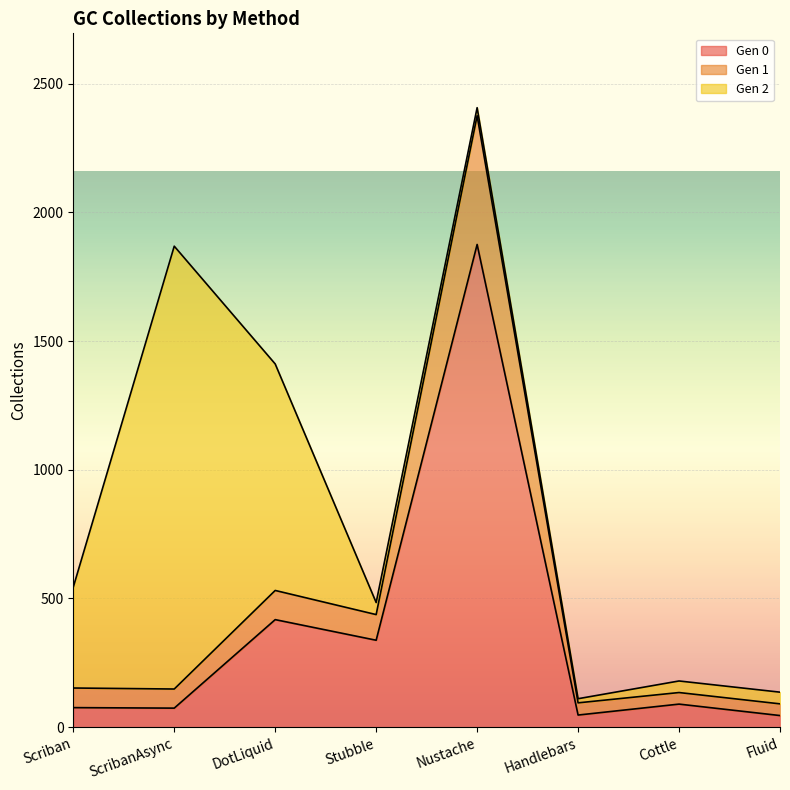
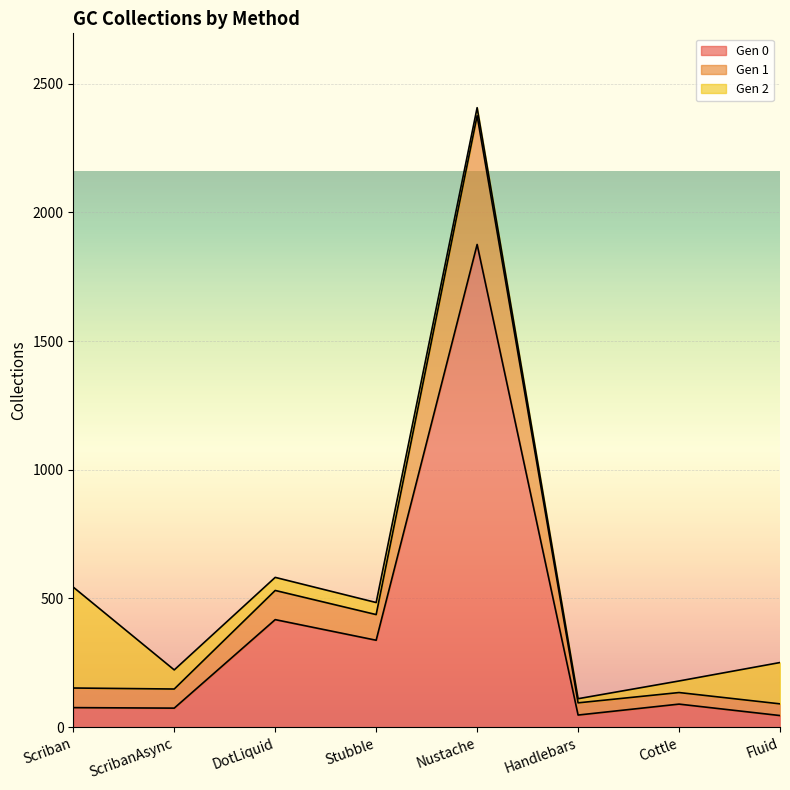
Gen 2, ScribanAsync: 1720 -> 70
Gen 2, DotLiquid: 880 -> 50
Gen 2, Fluid: 50 -> 160
